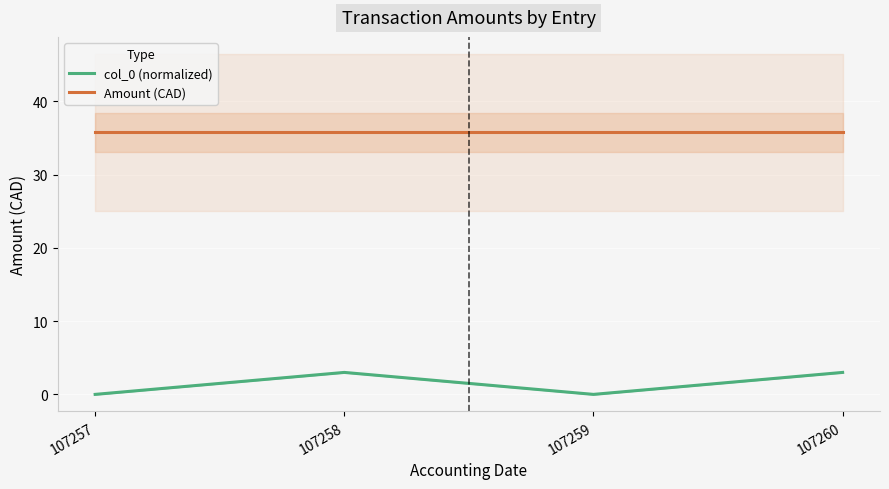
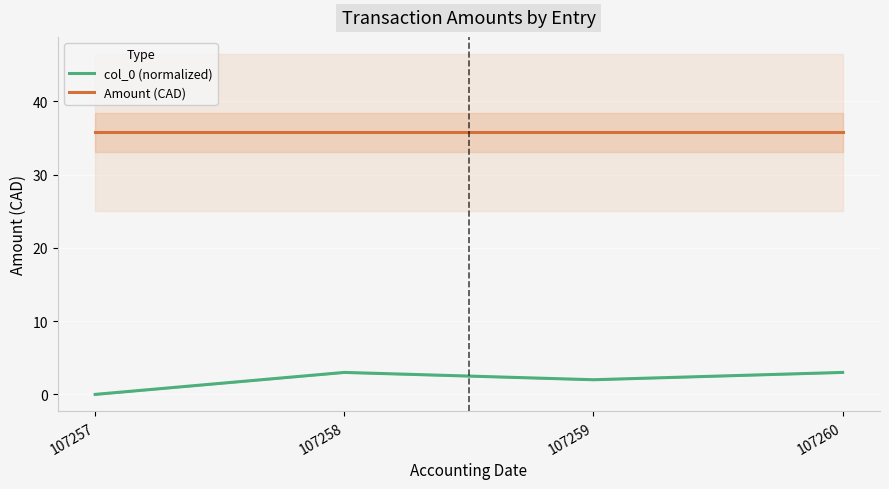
col_0 (normalized), 107259: 0 -> 2
